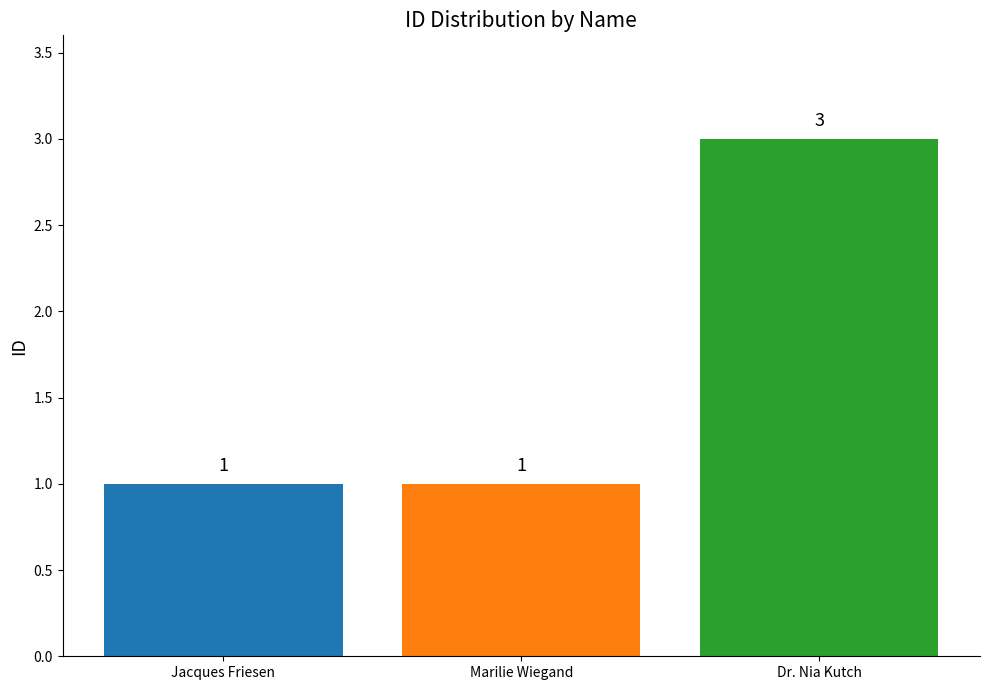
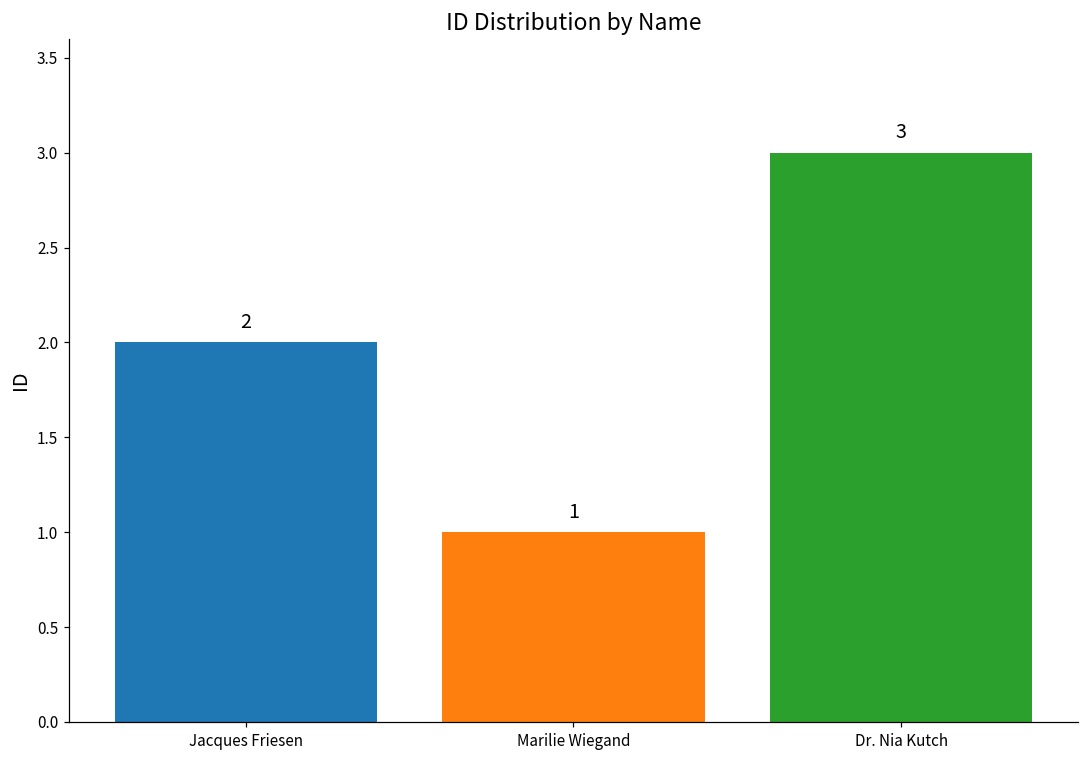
Jacques Friesen: 1 -> 2
